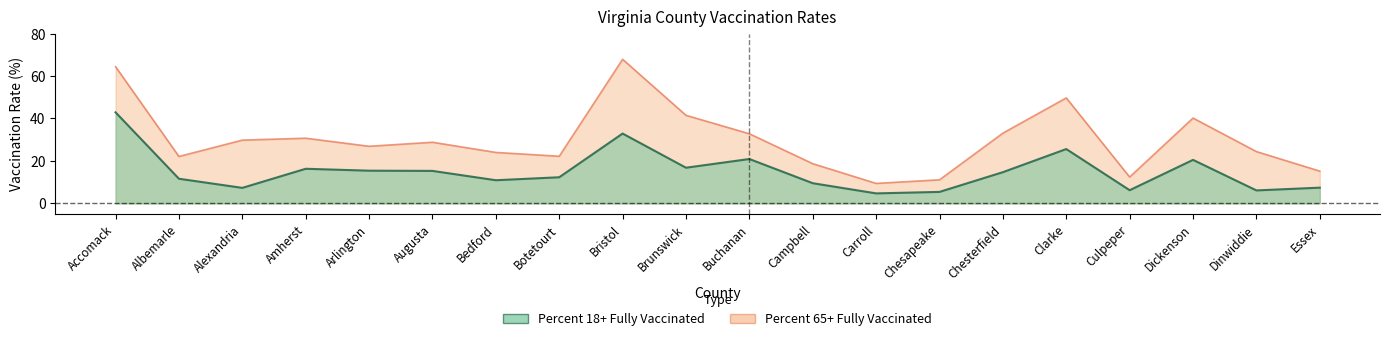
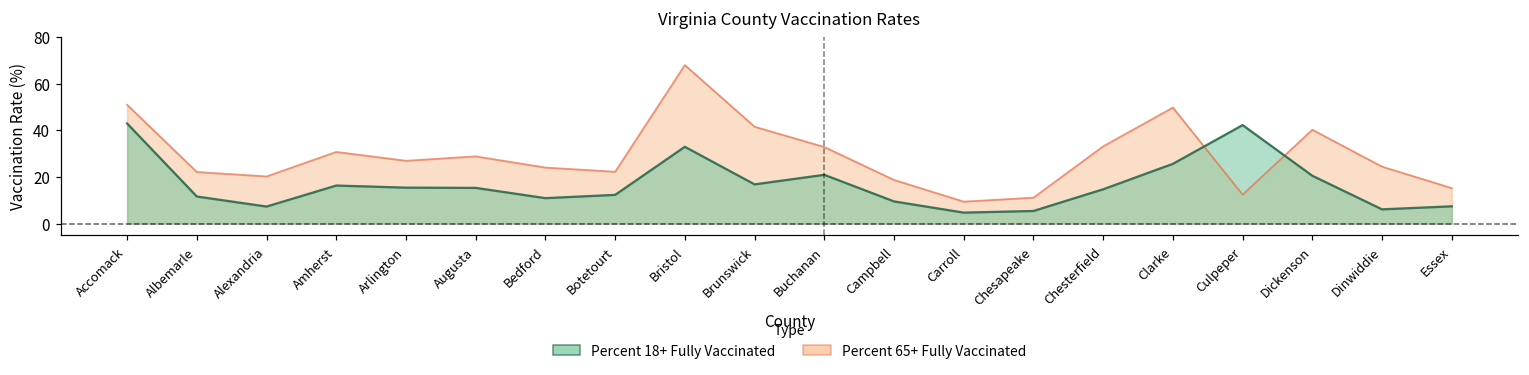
Percent 65+ Fully Vaccinated, Accomack: 64 -> 51
Percent 65+ Fully Vaccinated, Alexandria: 30 -> 20
Percent 18+ Fully Vaccinated, Culpeper: 6 -> 42
